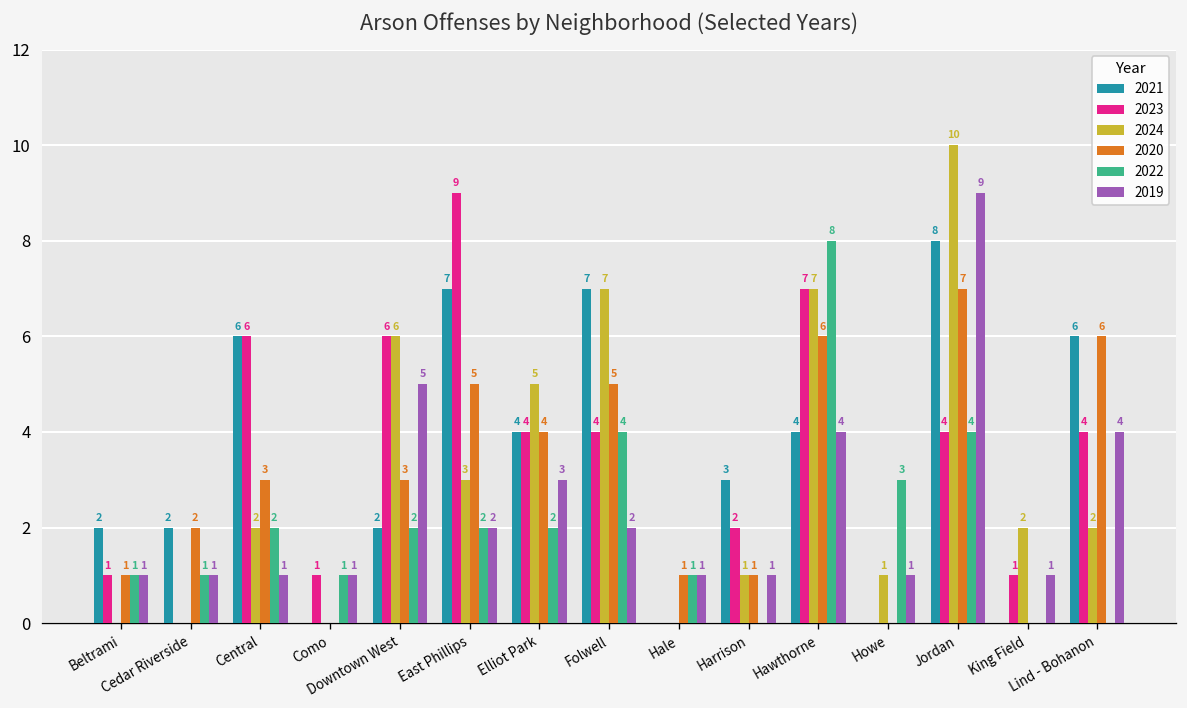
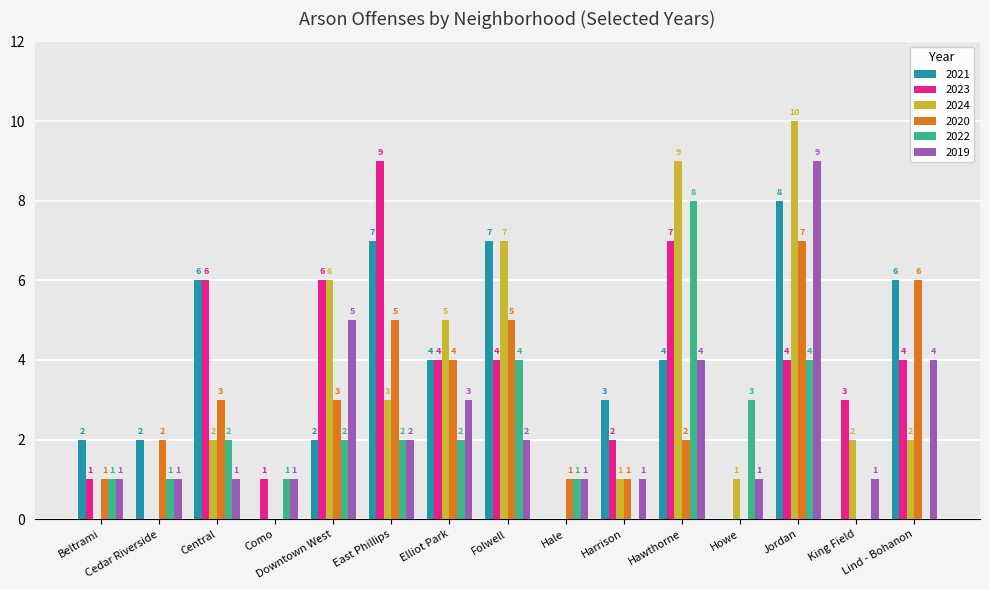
2024, Hawthorne: 7 -> 9
2020, Hawthorne: 6 -> 2
2023, King Field: 1 -> 3
